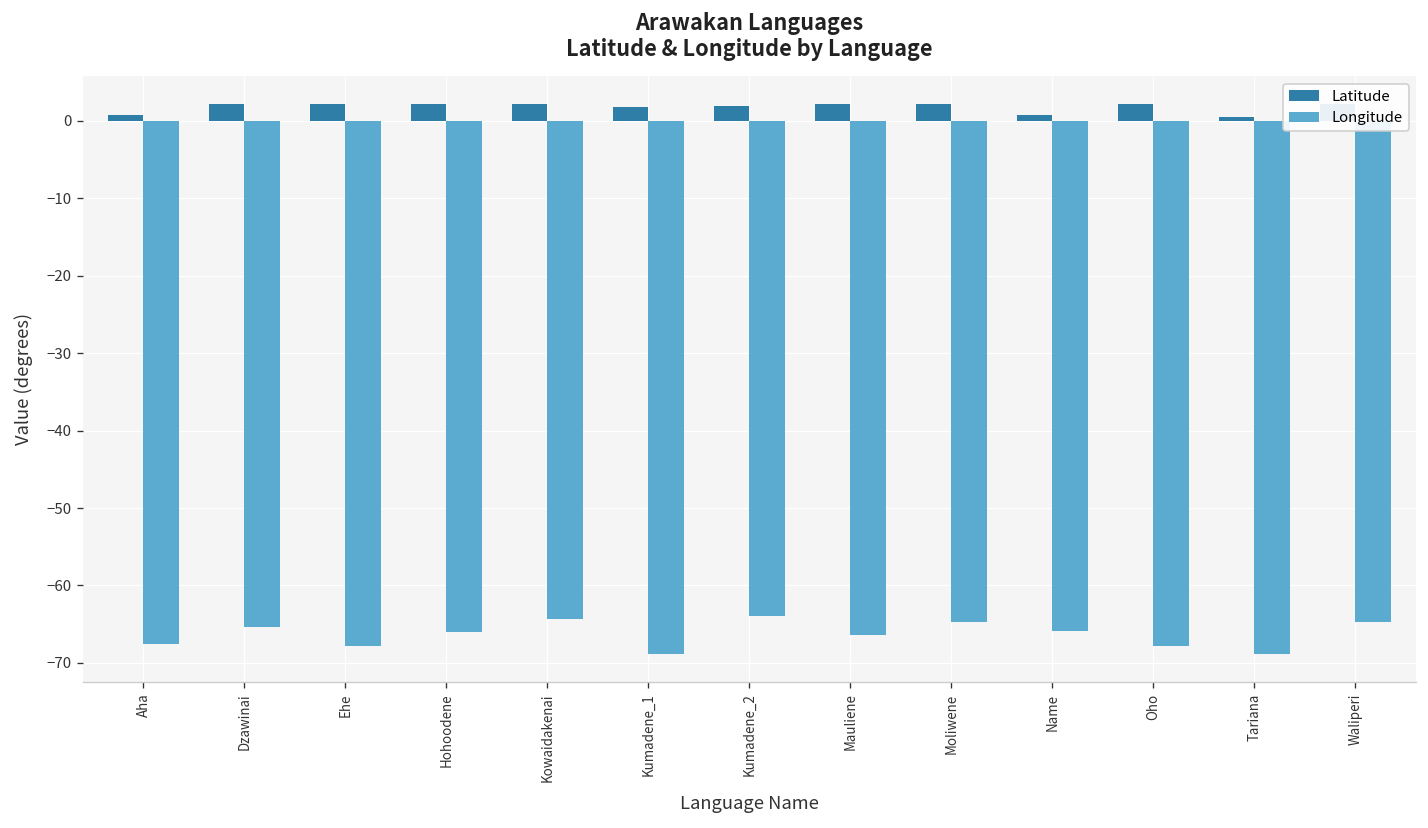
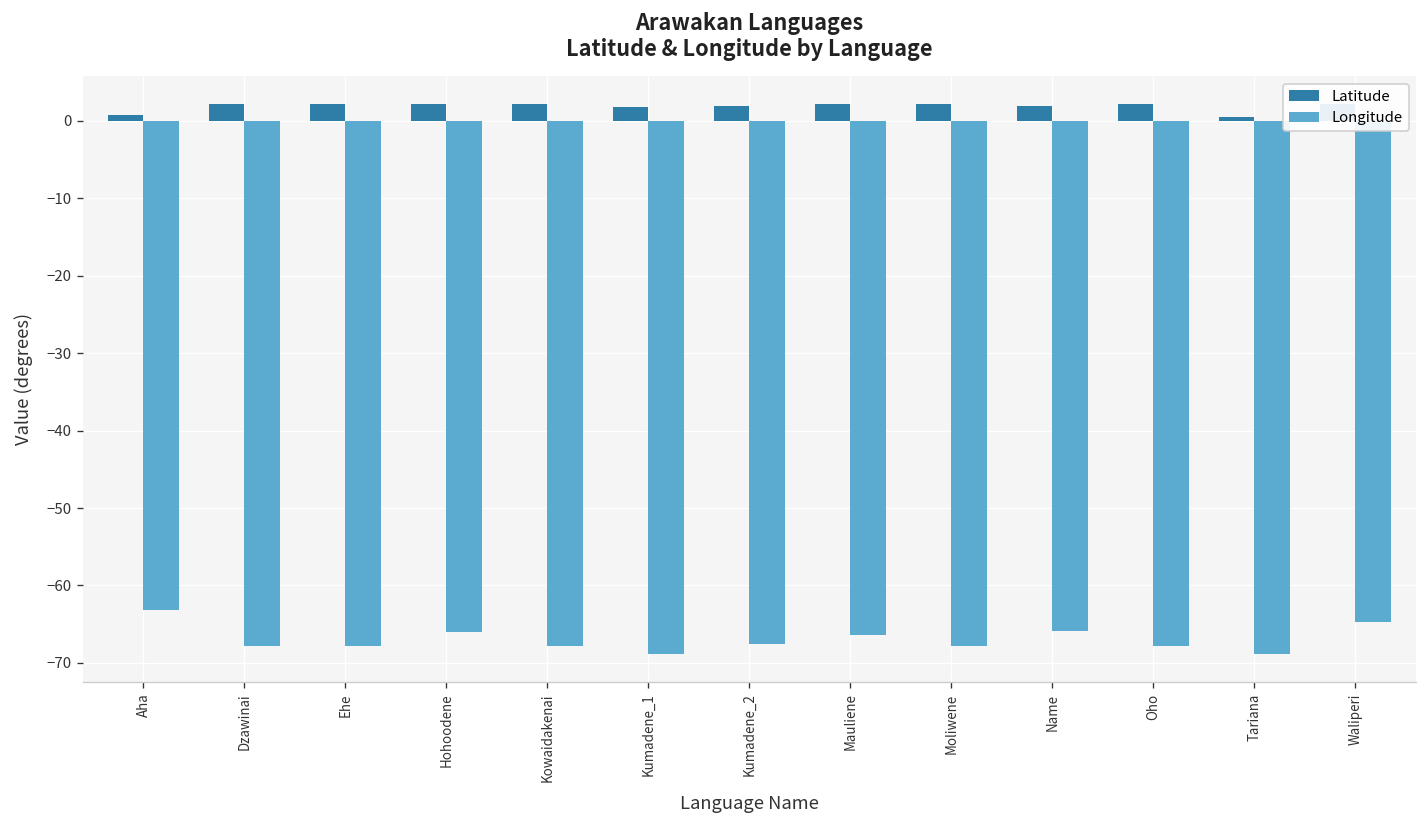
Longitude, Aha: -68 -> -63
Longitude, Dzawinai: -65 -> -68
Longitude, Kowaidakenai: -64 -> -68
Longitude, Kumadene_2: -64 -> -68
Longitude, Moliwene: -65 -> -68
Latitude, Name: 1 -> 2
